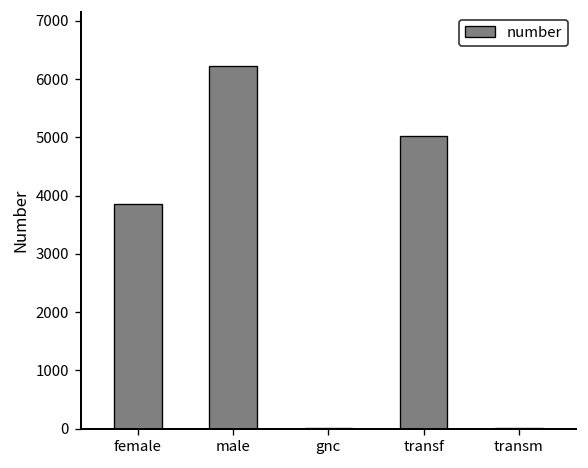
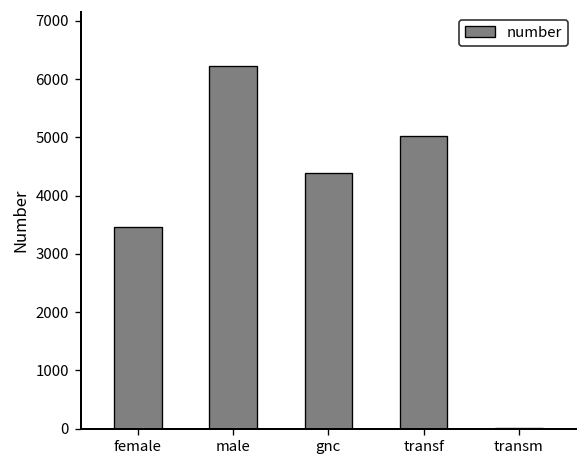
female: 3900 -> 3500
gnc: 0 -> 4400
